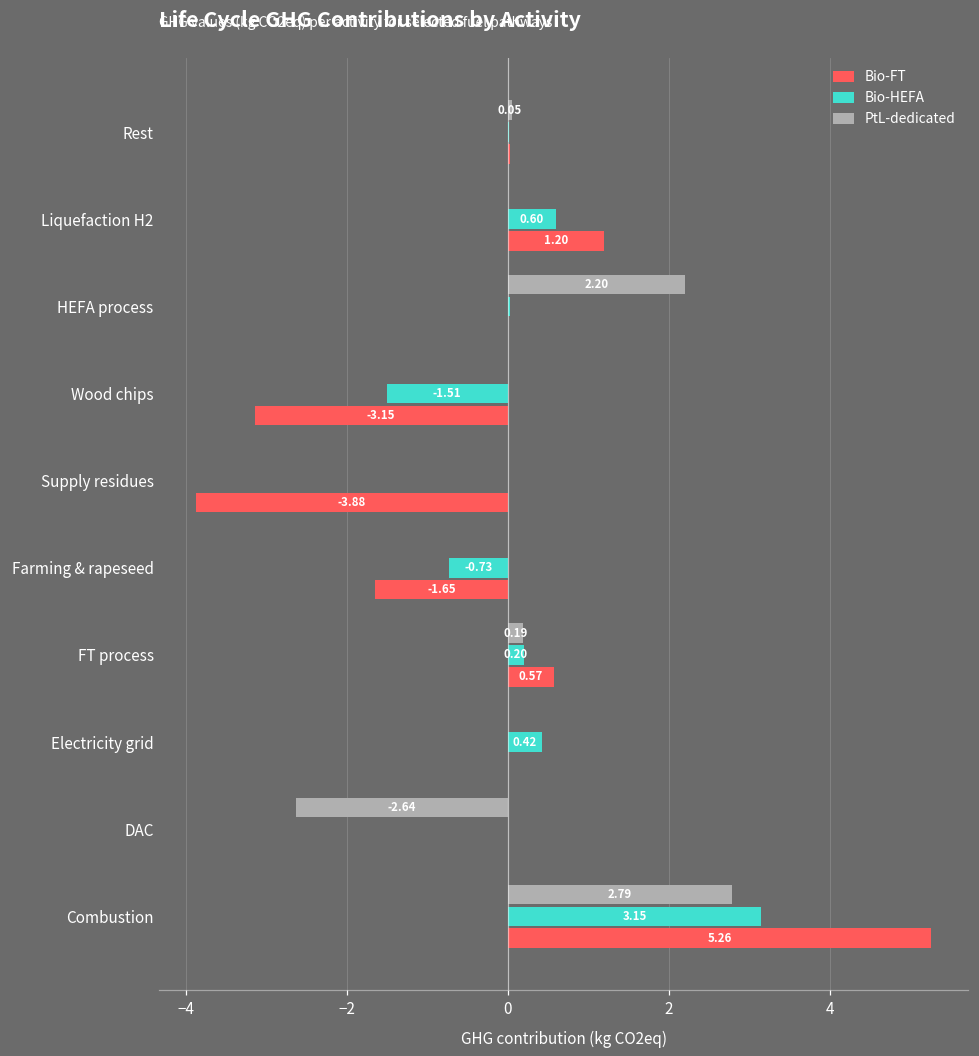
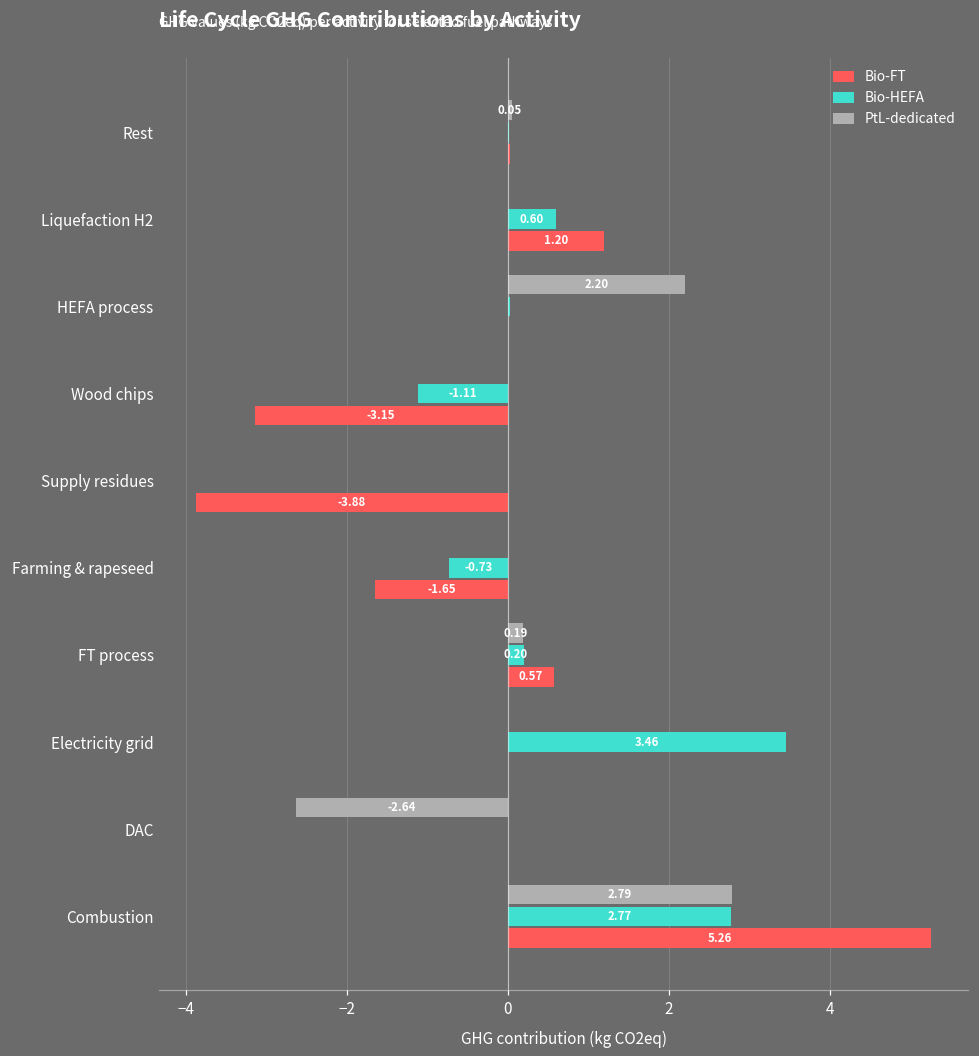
Bio-HEFA, Wood chips: -1.51 -> -1.11
Bio-HEFA, Electricity grid: 0.42 -> 3.46
Bio-HEFA, Combustion: 3.15 -> 2.77
